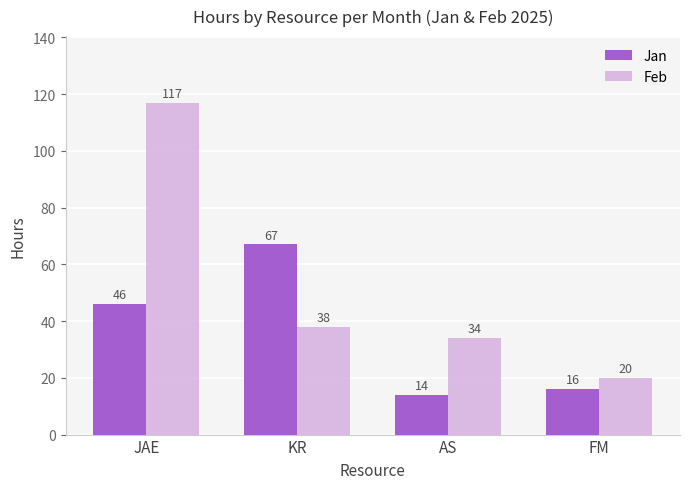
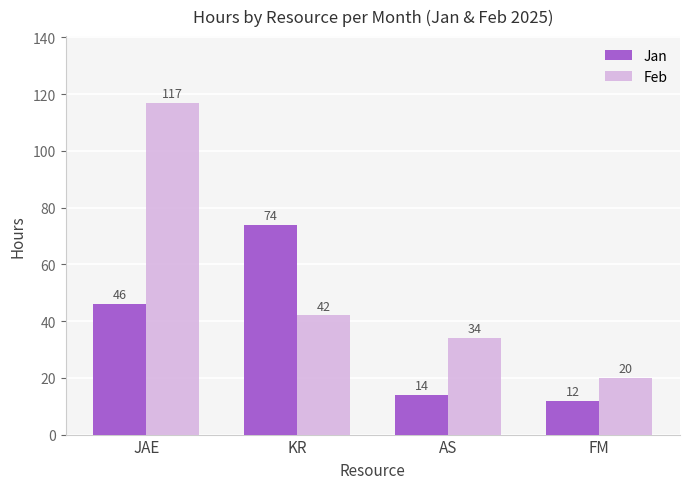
Jan, KR: 67 -> 74
Feb, KR: 38 -> 42
Jan, FM: 16 -> 12
